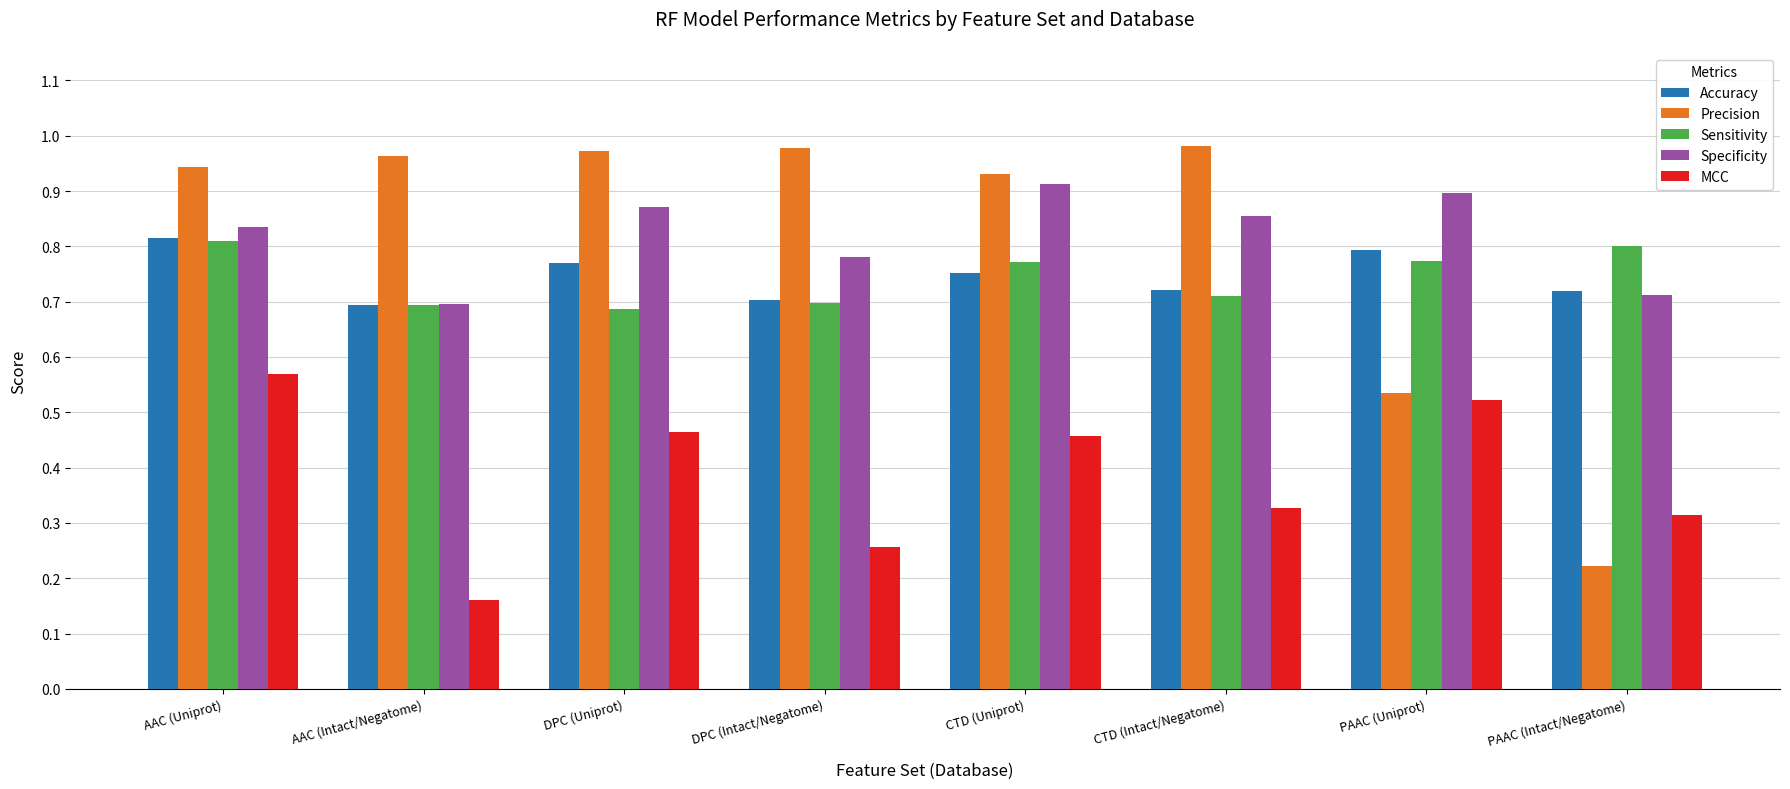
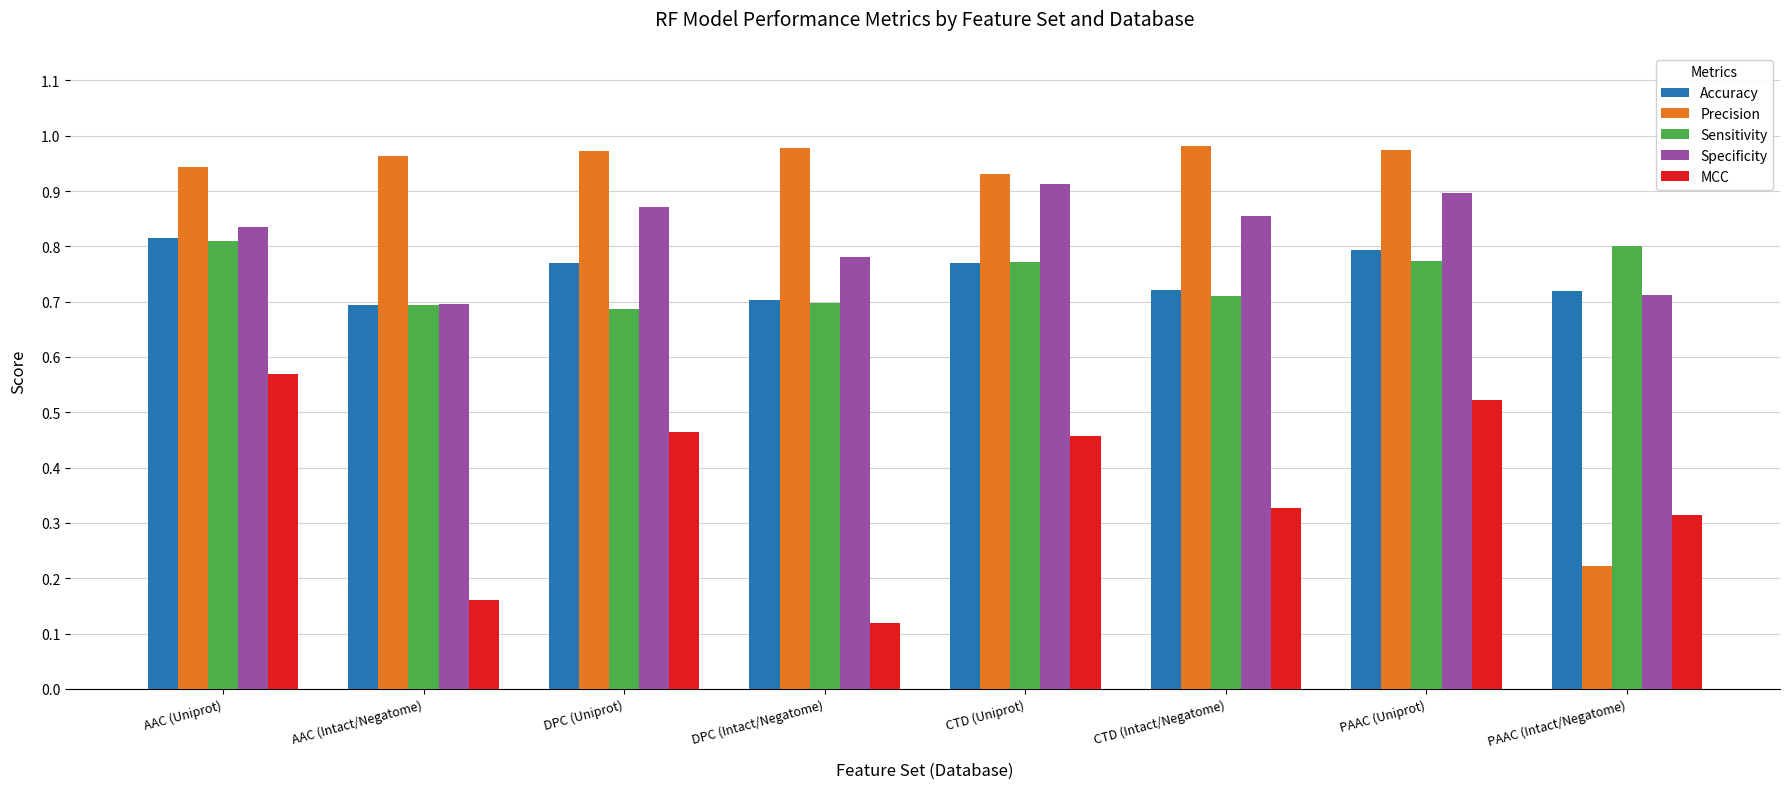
MCC, DPC (Intact/Negatome): 0.26 -> 0.12
Accuracy, CTD (Uniprot): 0.75 -> 0.77
Precision, PAAC (Uniprot): 0.54 -> 0.97
